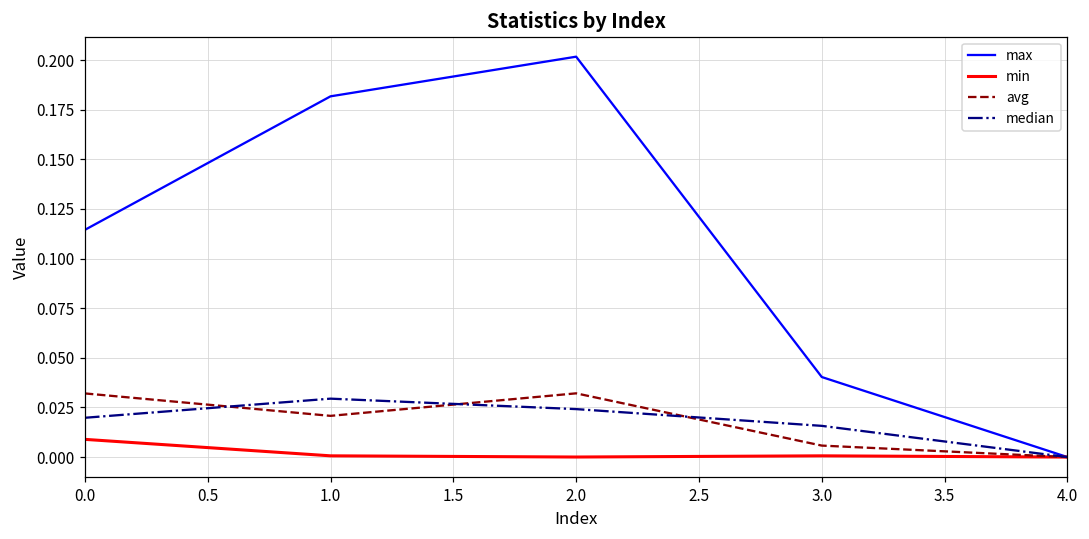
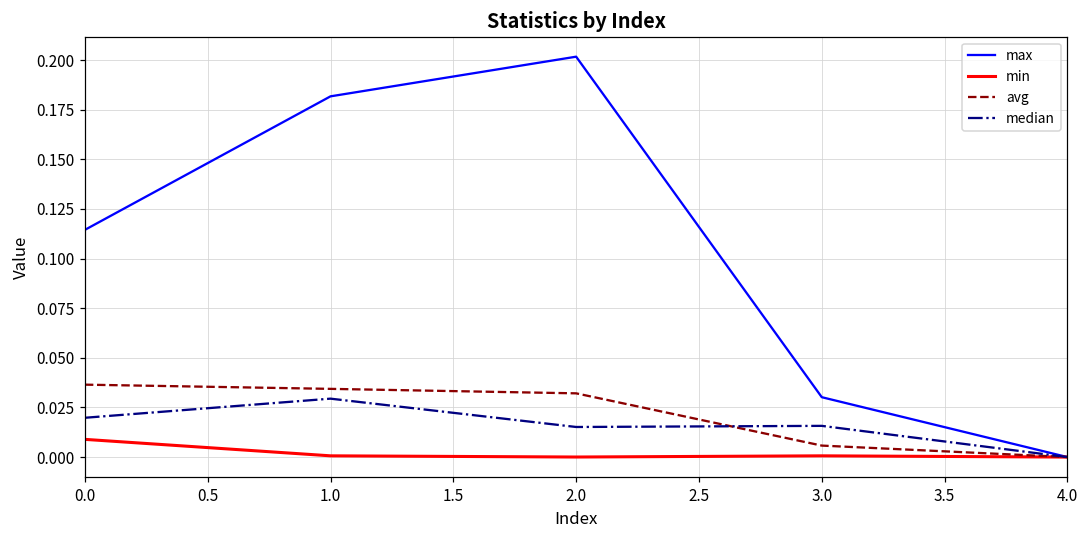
avg, 0.0: 0.032 -> 0.036
avg, 1.0: 0.021 -> 0.034
median, 2.0: 0.024 -> 0.015
max, 3.0: 0.040 -> 0.030
